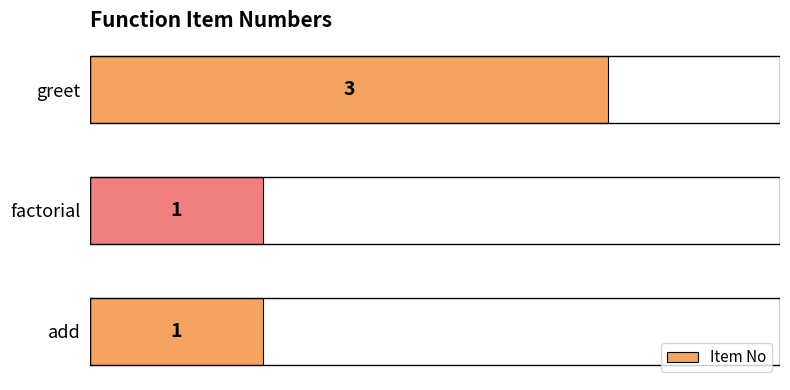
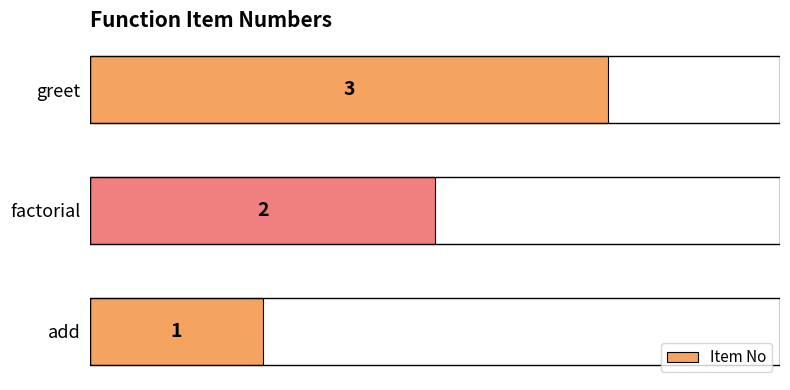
factorial: 1 -> 2
